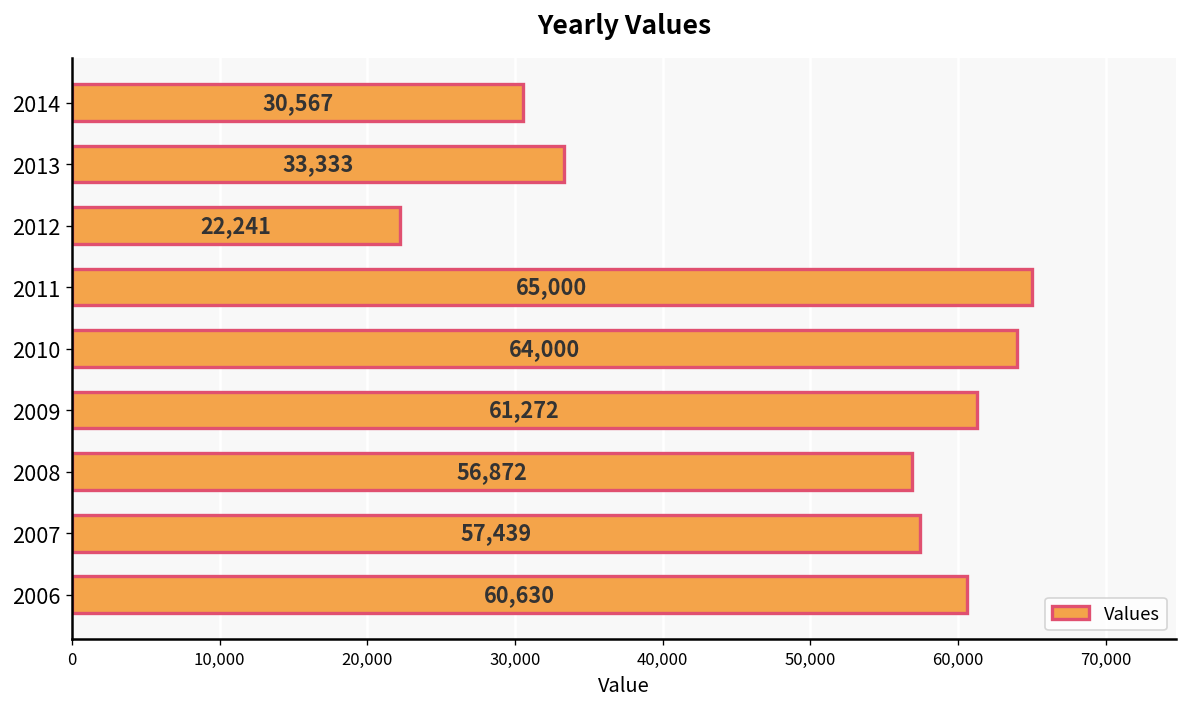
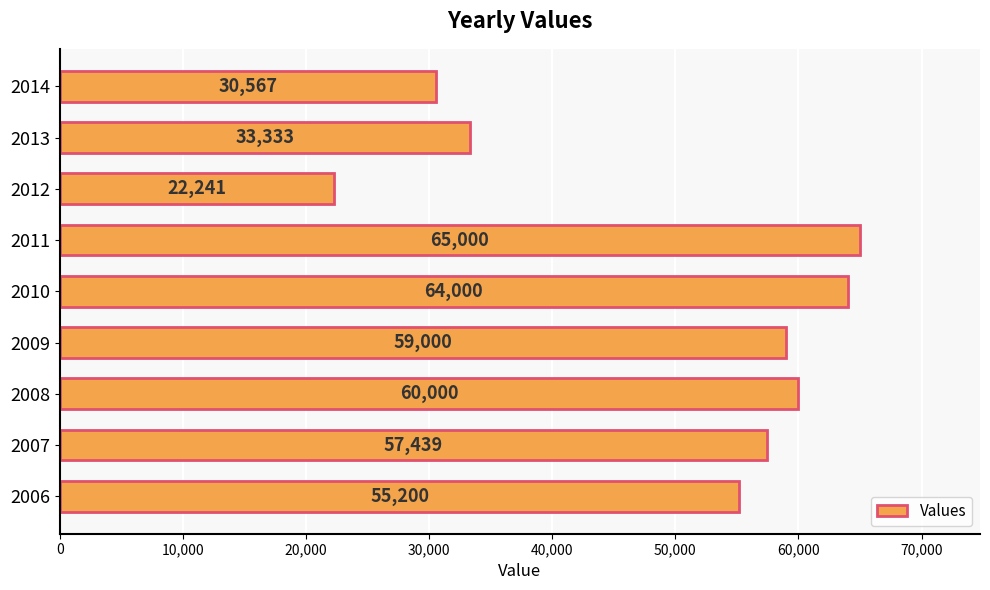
2009: 61,272 -> 59,000
2008: 56,872 -> 60,000
2006: 60,630 -> 55,200
